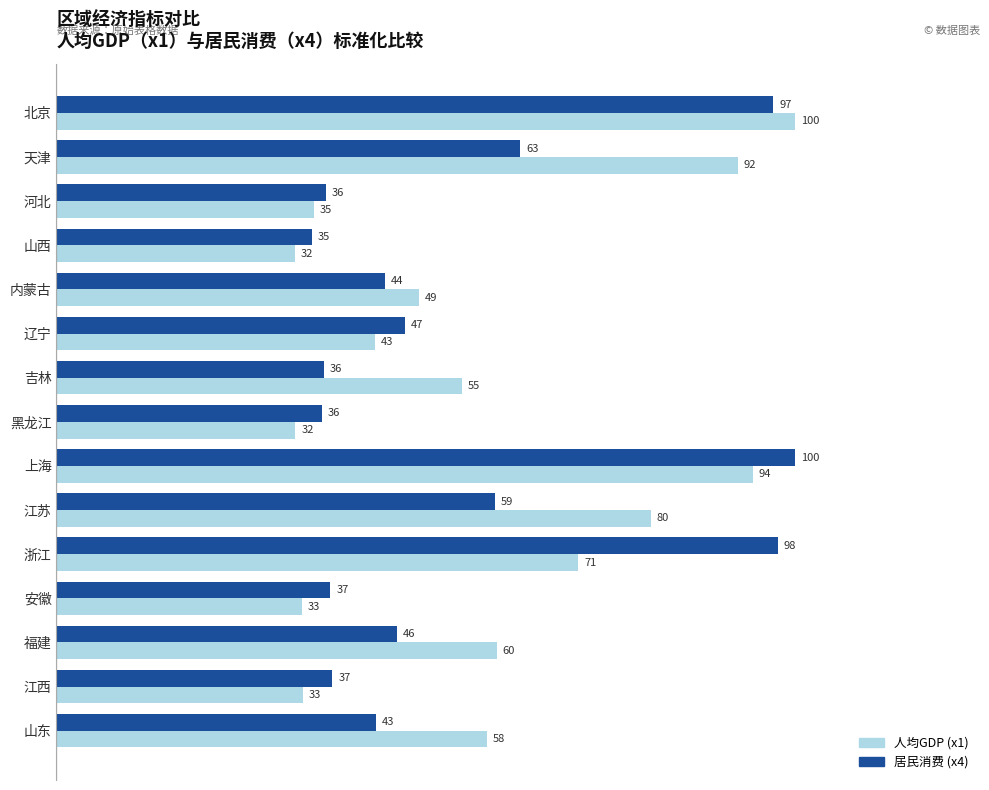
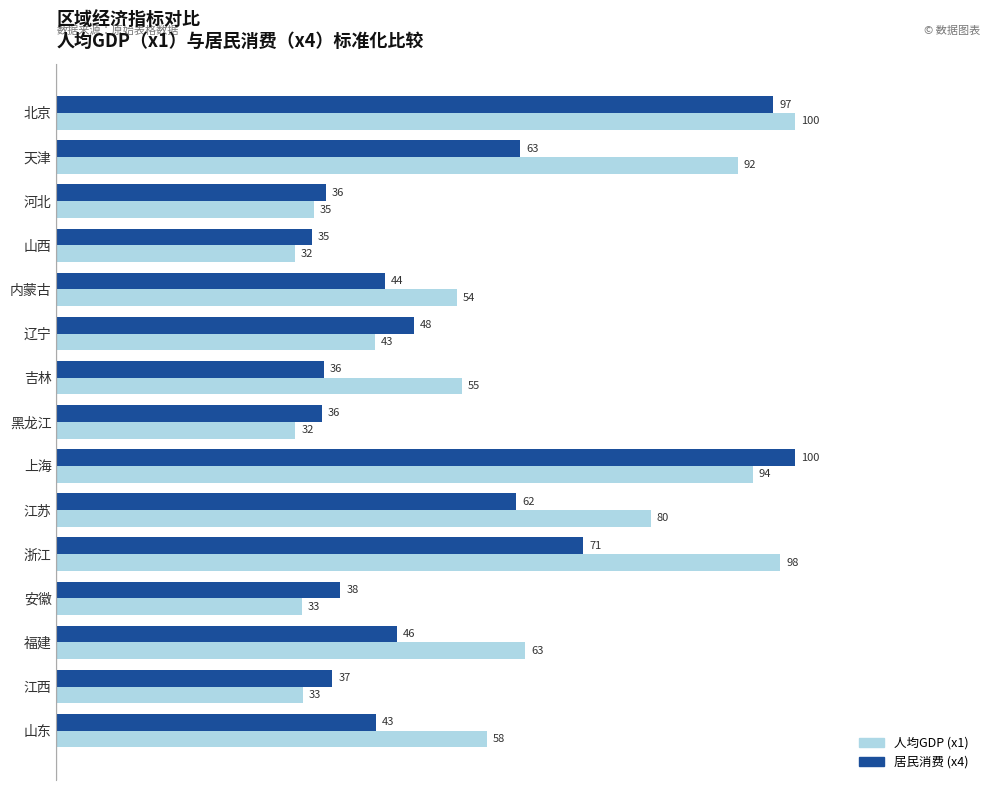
人均GDP (x1), 内蒙古: 49 -> 54
居民消费 (x4), 辽宁: 47 -> 48
居民消费 (x4), 江苏: 59 -> 62
居民消费 (x4), 浙江: 98 -> 71
人均GDP (x1), 浙江: 71 -> 98
居民消费 (x4), 安徽: 37 -> 38
人均GDP (x1), 福建: 60 -> 63
